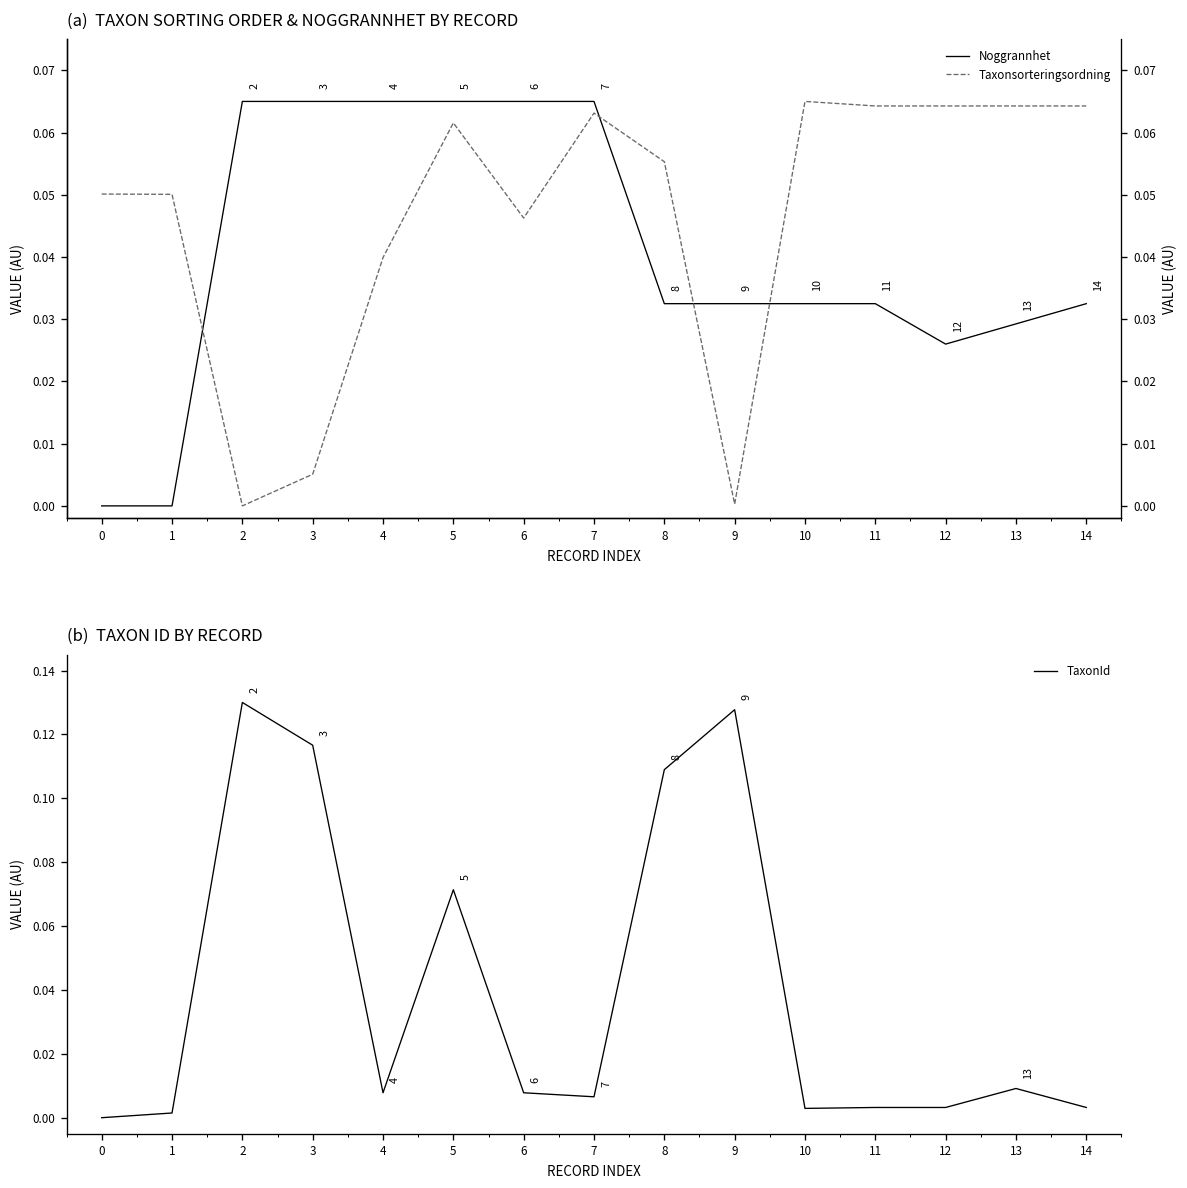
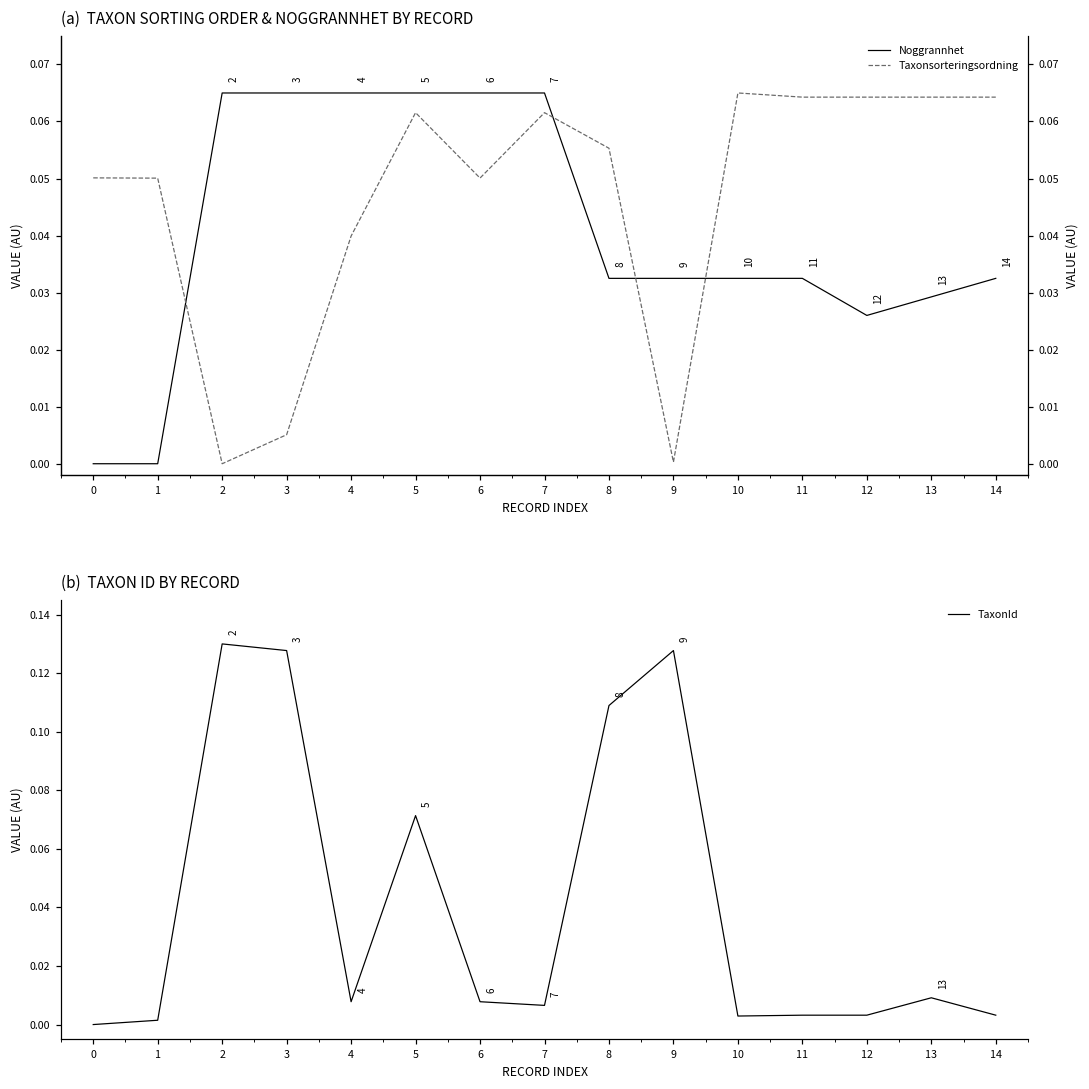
(a) TAXON SORTING ORDER & NOGGRANNHET BY RECORD, Taxonsorteringsordning, 6: 0.046 -> 0.050
(a) TAXON SORTING ORDER & NOGGRANNHET BY RECORD, Taxonsorteringsordning, 7: 0.063 -> 0.062
(b) TAXON ID BY RECORD, 3: 0.117 -> 0.128
